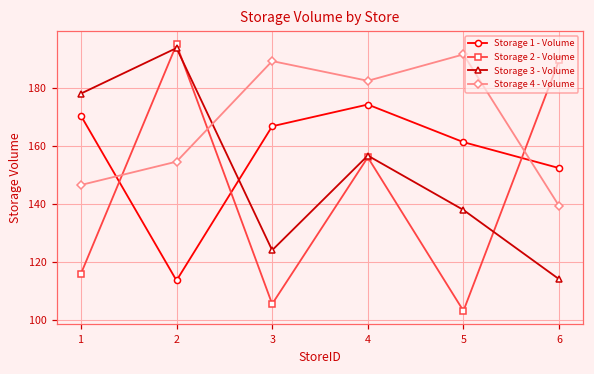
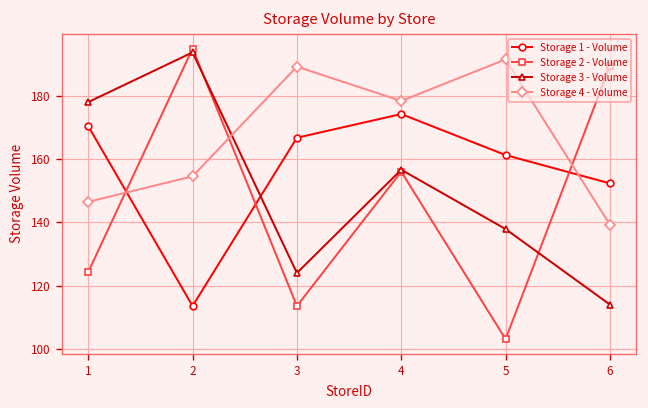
Storage 2 - Volume, 1: 116 -> 124
Storage 2 - Volume, 3: 106 -> 114
Storage 4 - Volume, 4: 182 -> 178
